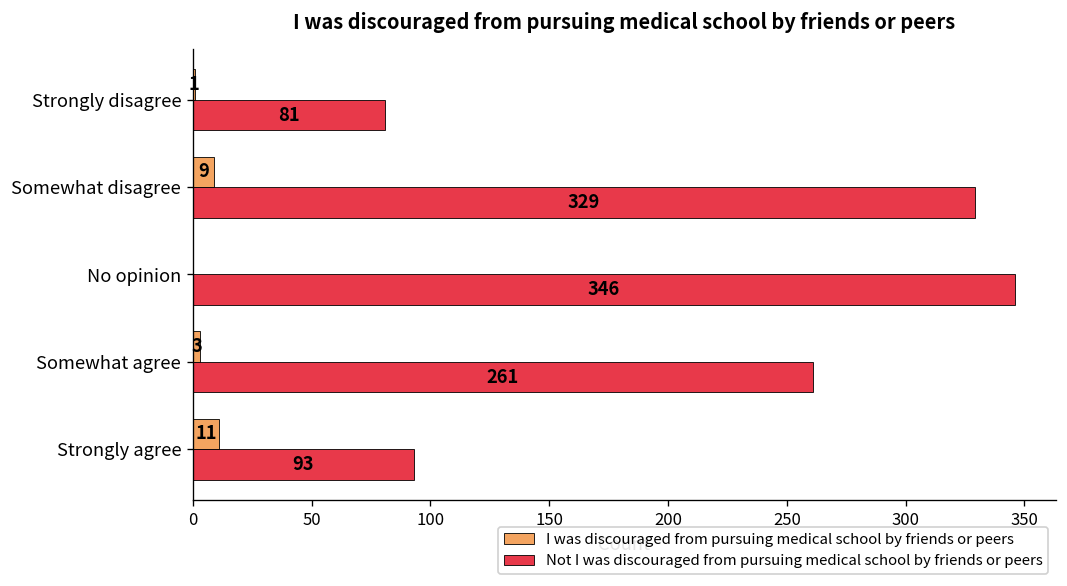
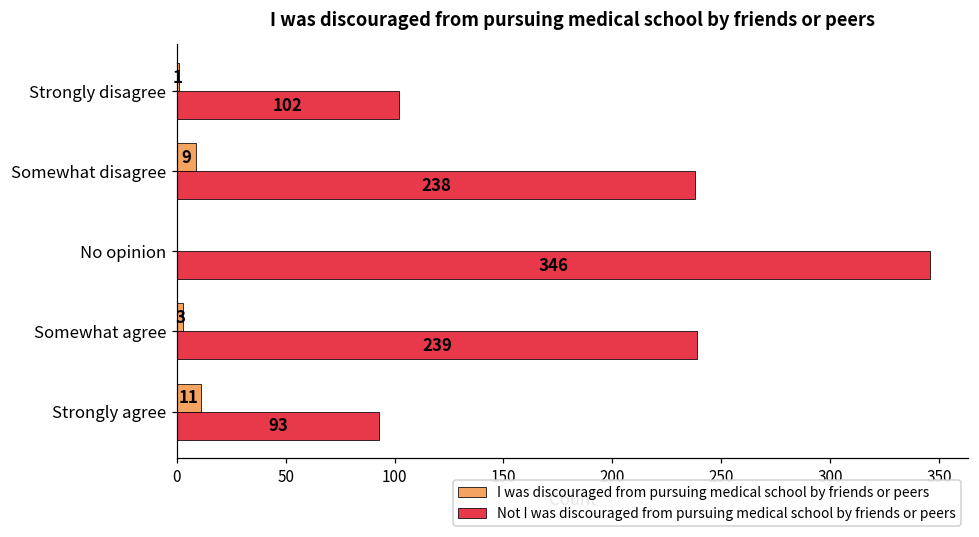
Not I was discouraged from pursuing medical school by friends or peers, Strongly disagree: 81 -> 102
Not I was discouraged from pursuing medical school by friends or peers, Somewhat disagree: 329 -> 238
Not I was discouraged from pursuing medical school by friends or peers, Somewhat agree: 261 -> 239
